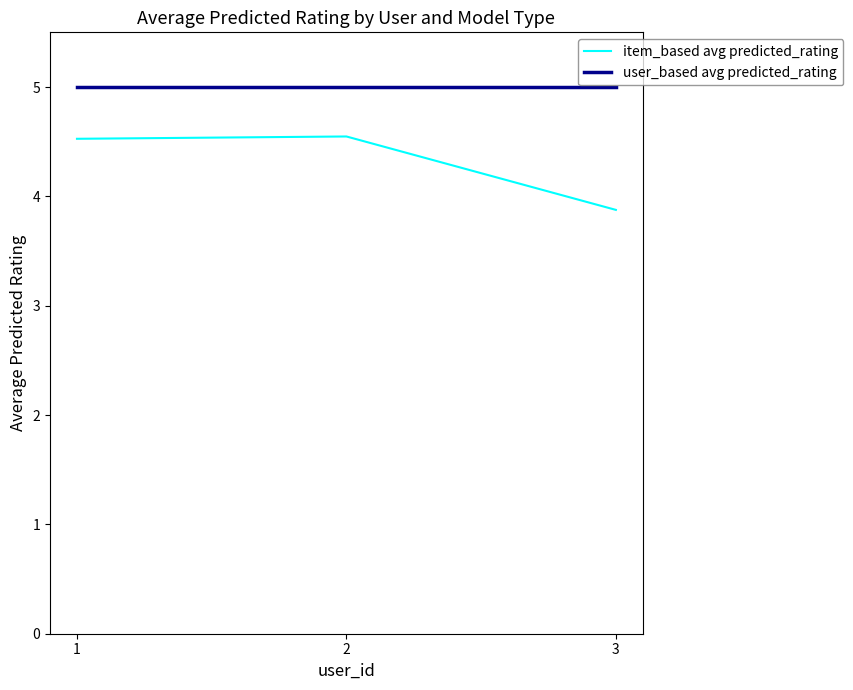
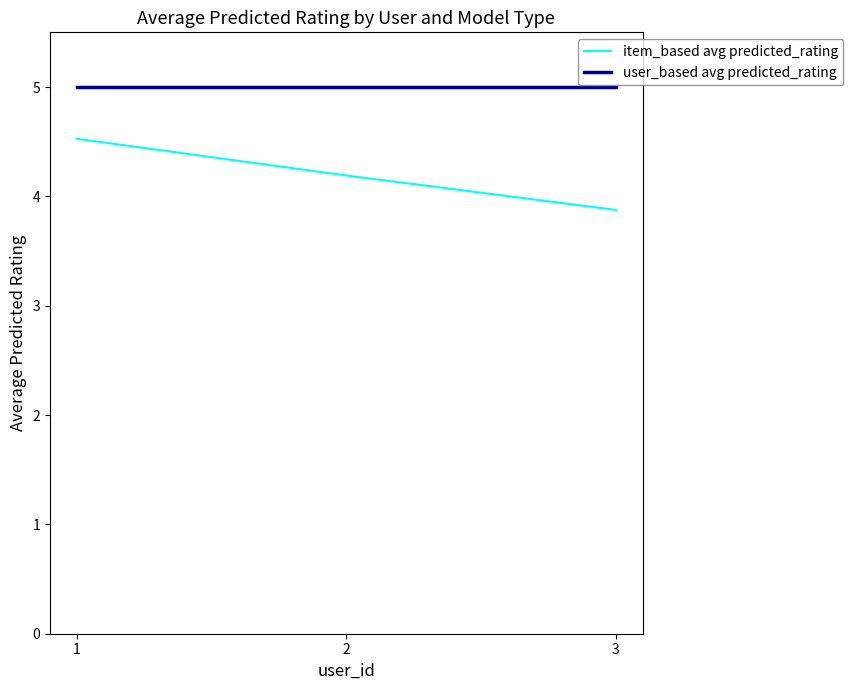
item_based avg predicted_rating, 2: 4.55 -> 4.19
